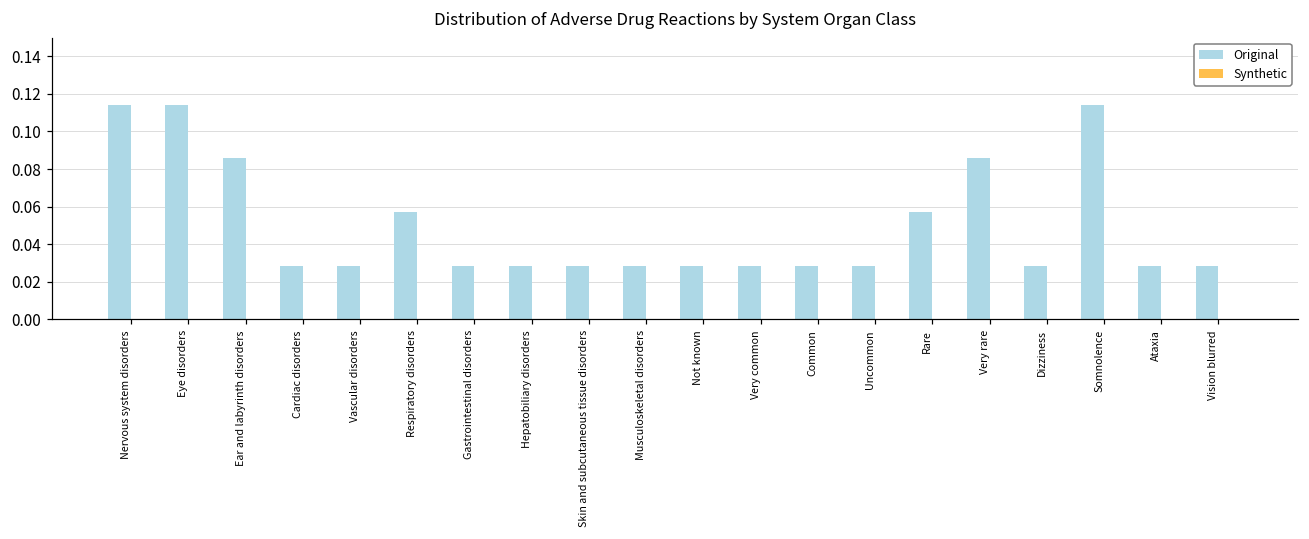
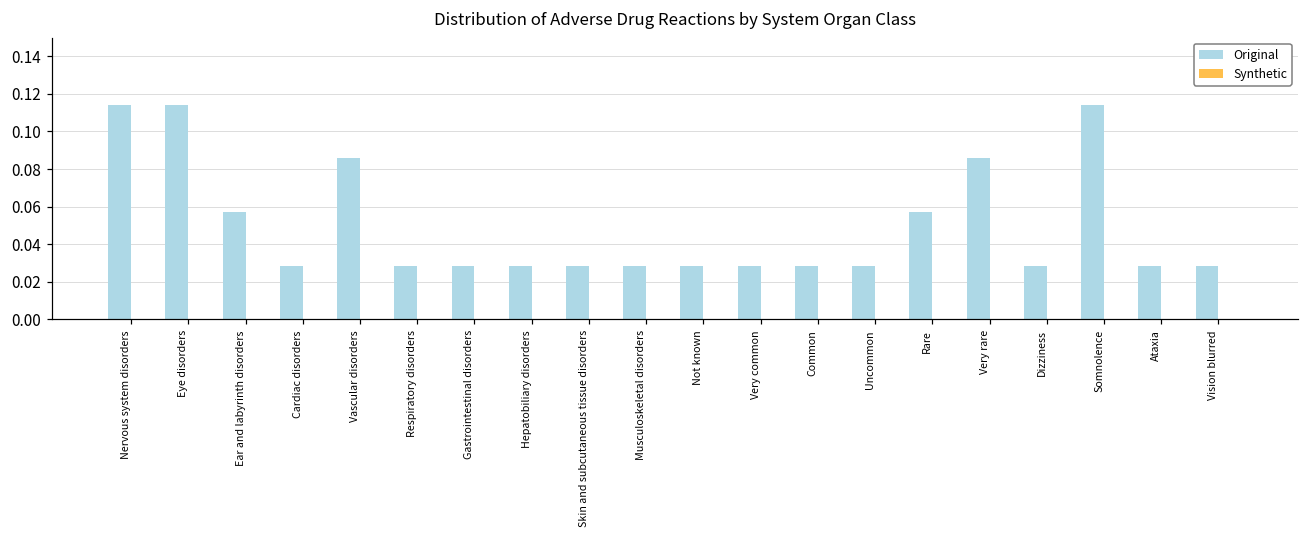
Original, Ear and labyrinth disorders: 0.086 -> 0.057
Original, Vascular disorders: 0.029 -> 0.086
Original, Respiratory disorders: 0.057 -> 0.029
